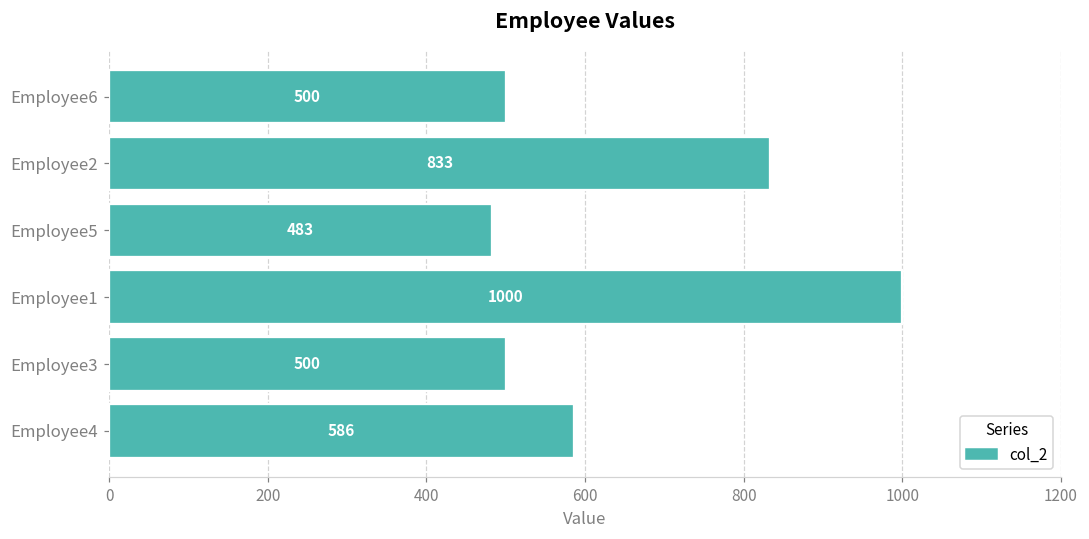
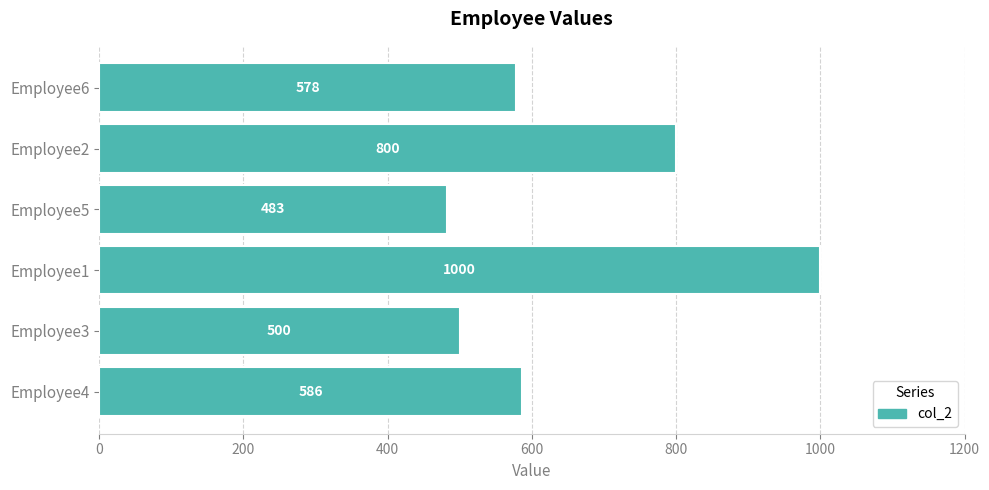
Employee6: 500 -> 578
Employee2: 833 -> 800
